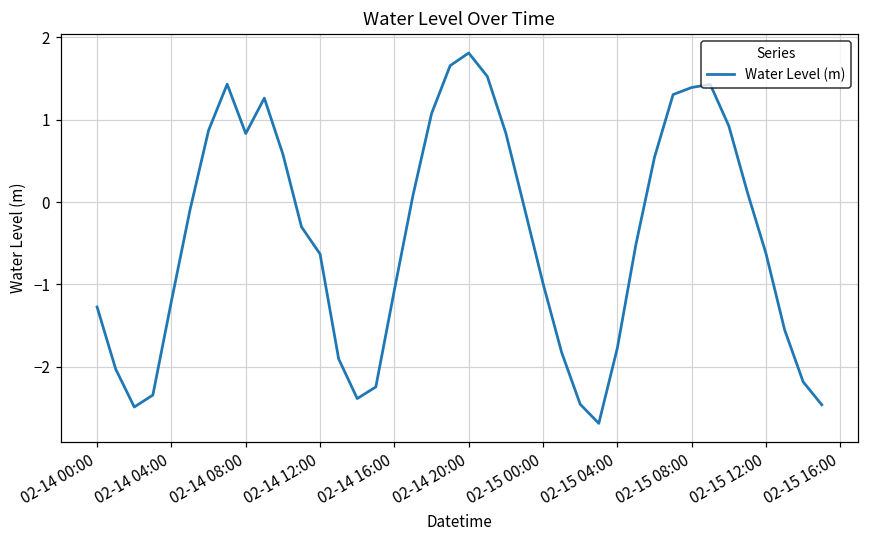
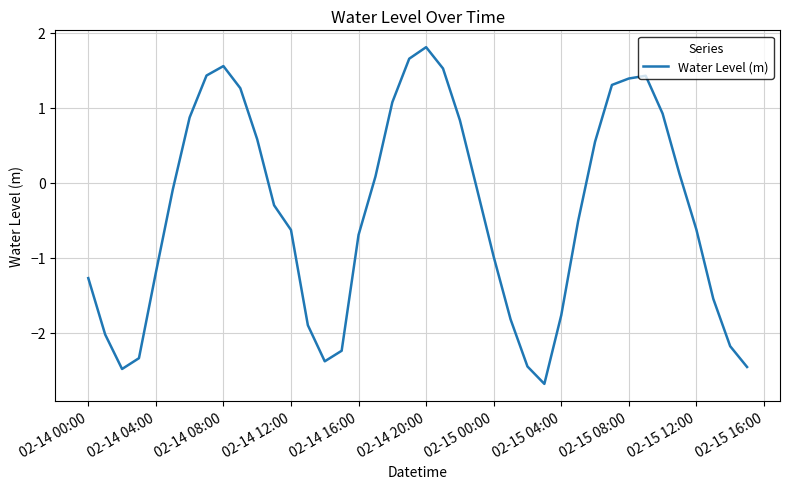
02-14 08:00: 0.8 -> 1.6
02-14 16:00: -1.1 -> -0.7
